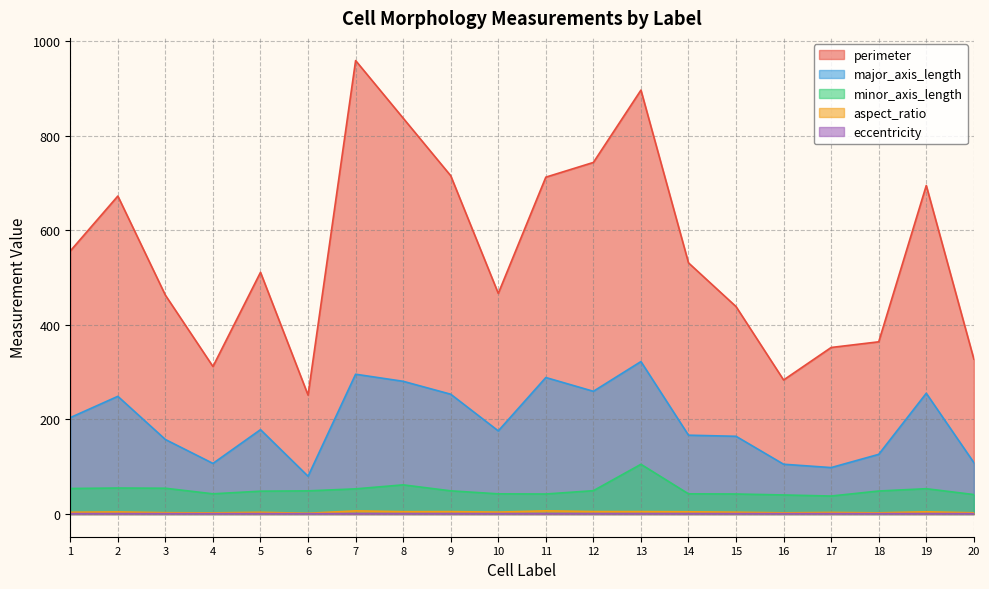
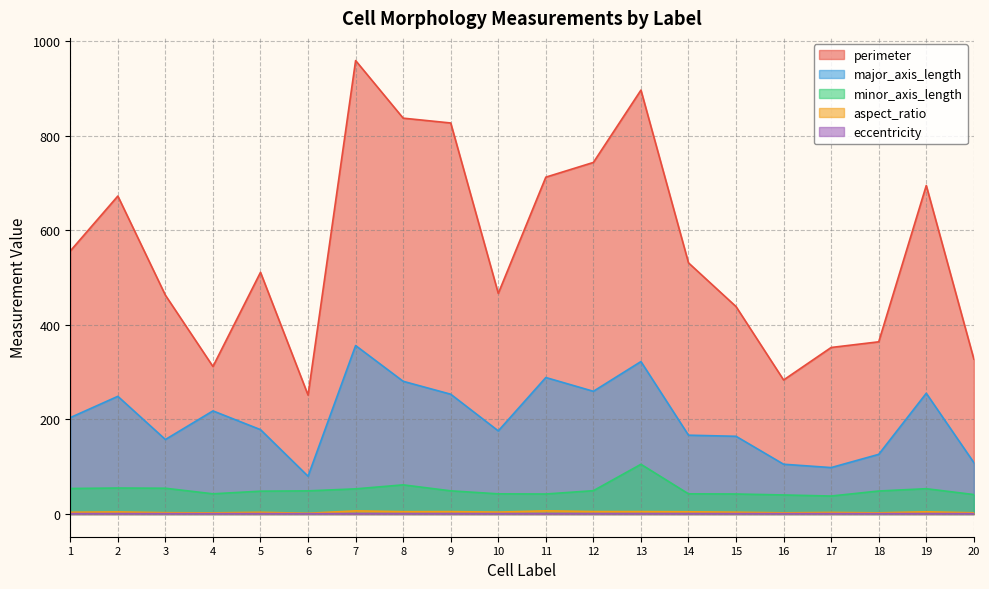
major_axis_length, 4: 110 -> 220
major_axis_length, 7: 300 -> 360
perimeter, 9: 720 -> 830
